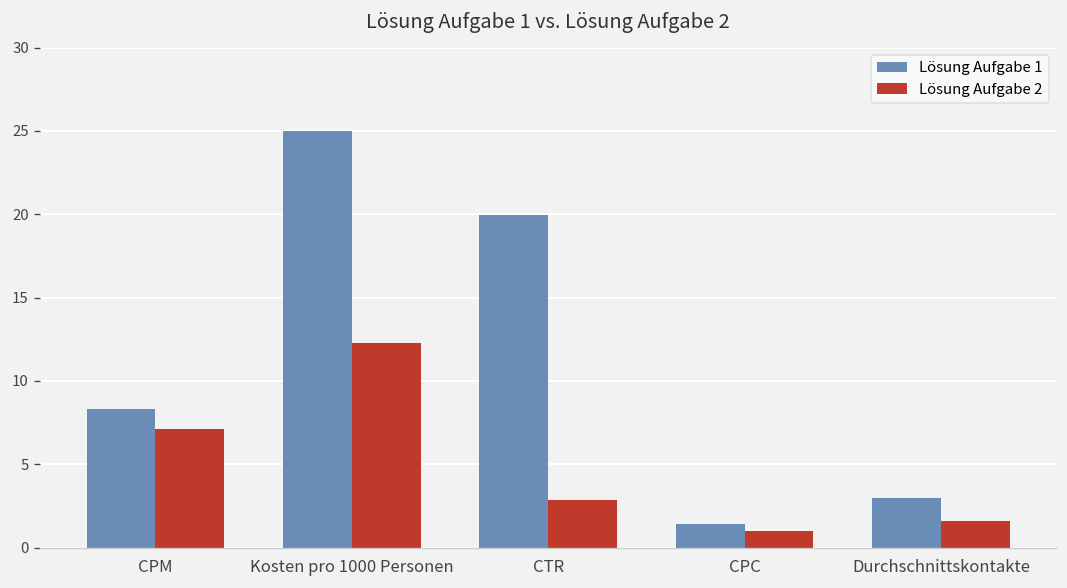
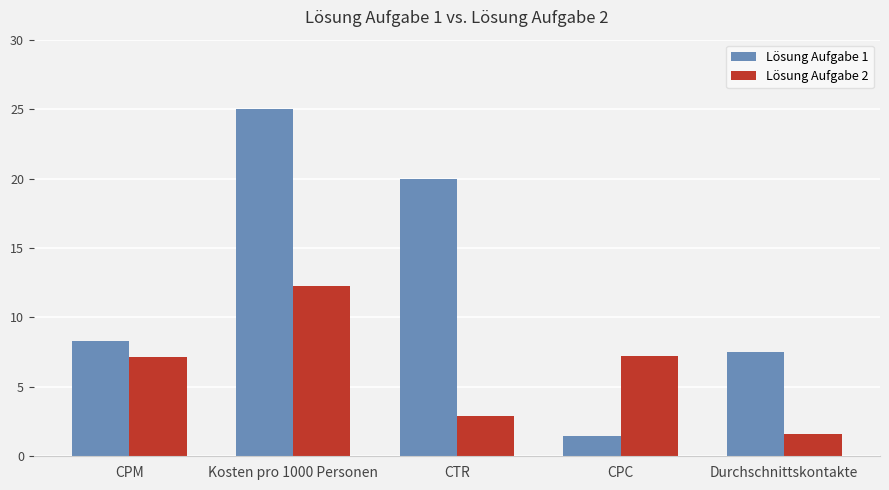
Lösung Aufgabe 2, CPC: 1.0 -> 7.3
Lösung Aufgabe 1, Durchschnittskontakte: 3.0 -> 7.5
